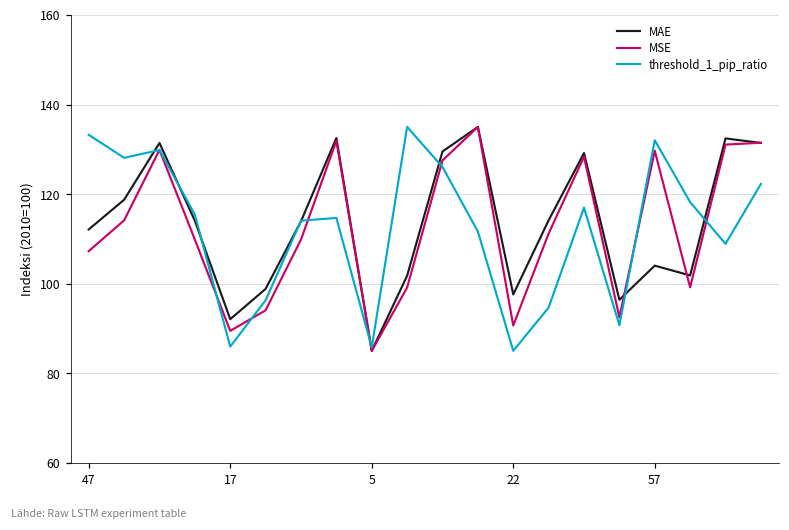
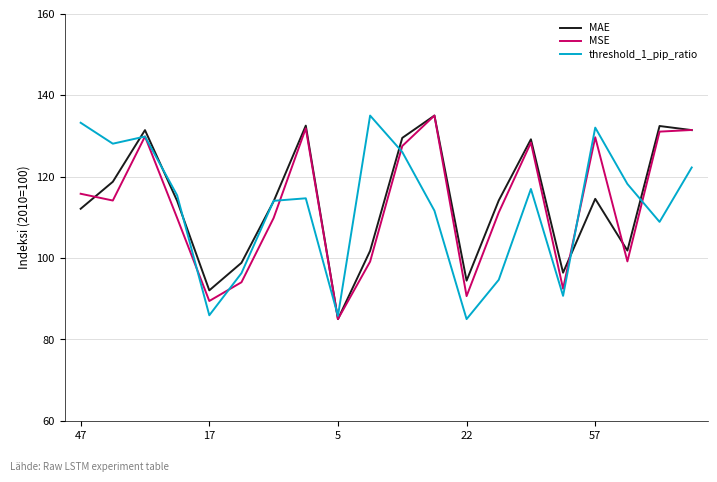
MSE, 47: 107 -> 116
MAE, 22: 98 -> 94
MAE, 57: 104 -> 115
